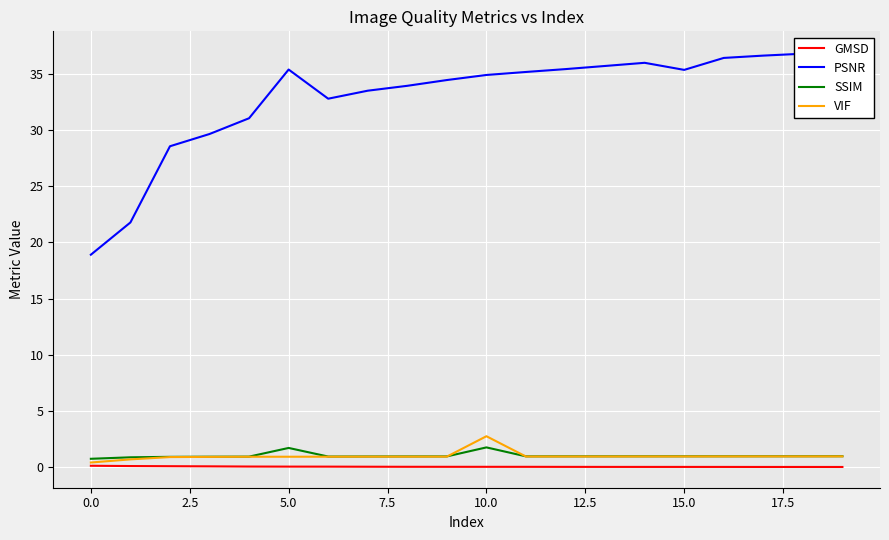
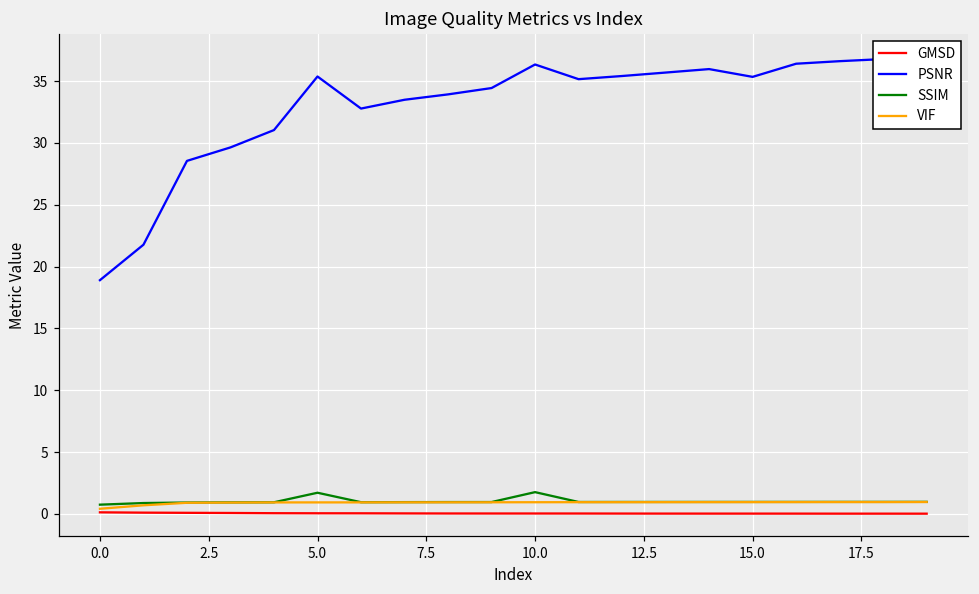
PSNR, 10.0: 34.9 -> 36.3
VIF, 10.0: 2.8 -> 0.9
